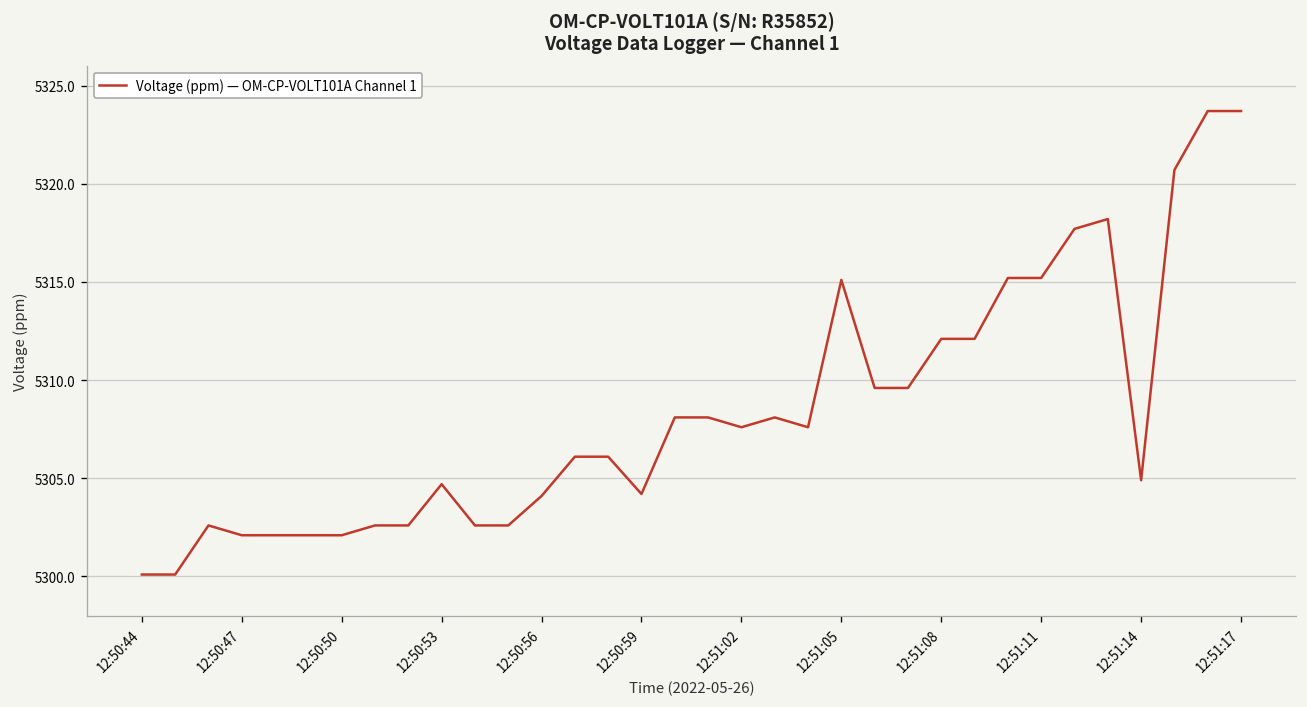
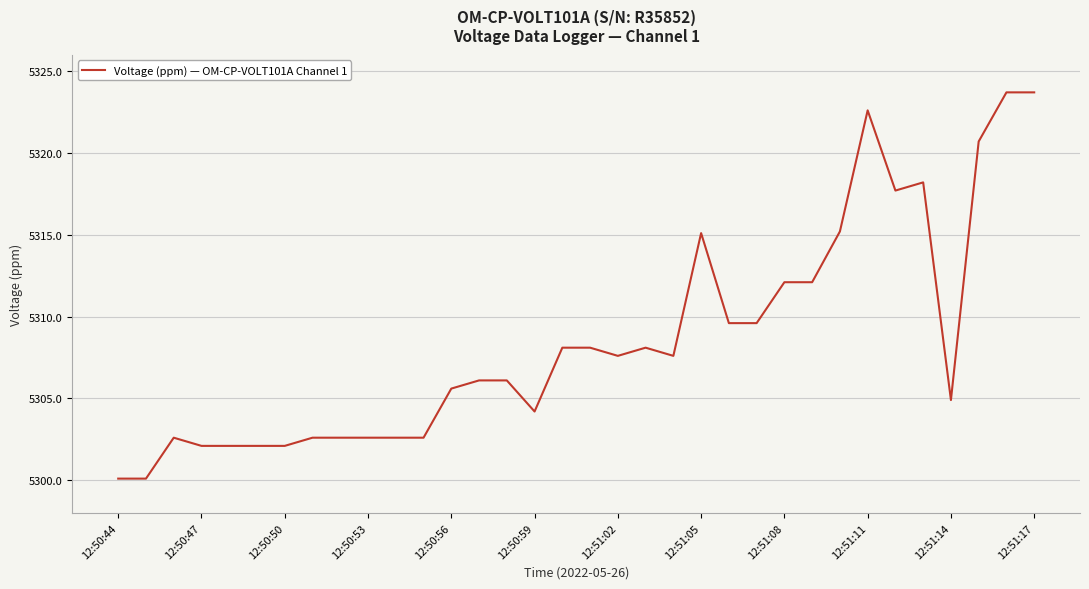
12:50:53: 5304.7 -> 5302.6
12:50:56: 5304.1 -> 5305.6
12:51:11: 5315.2 -> 5322.6
